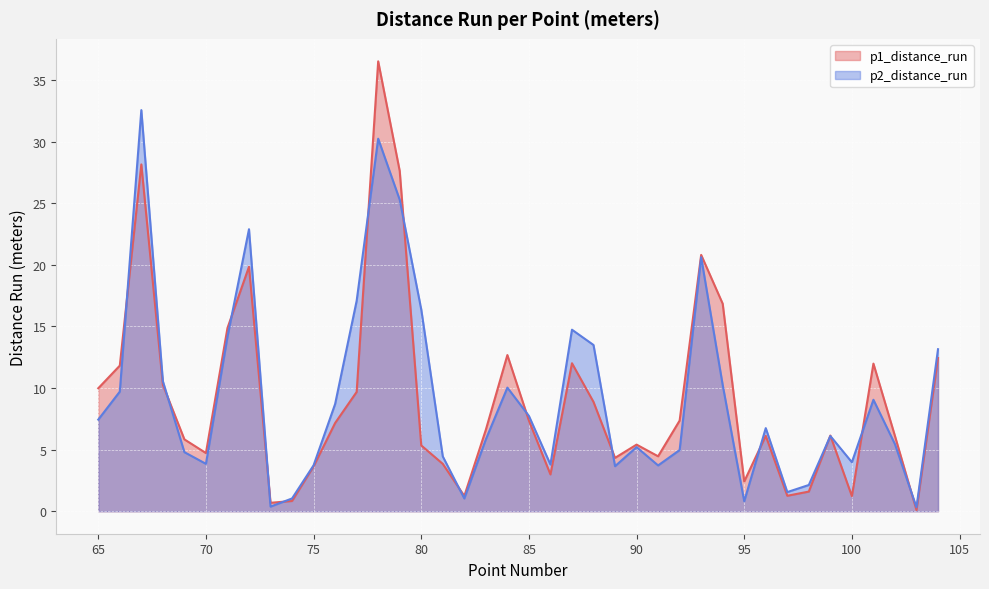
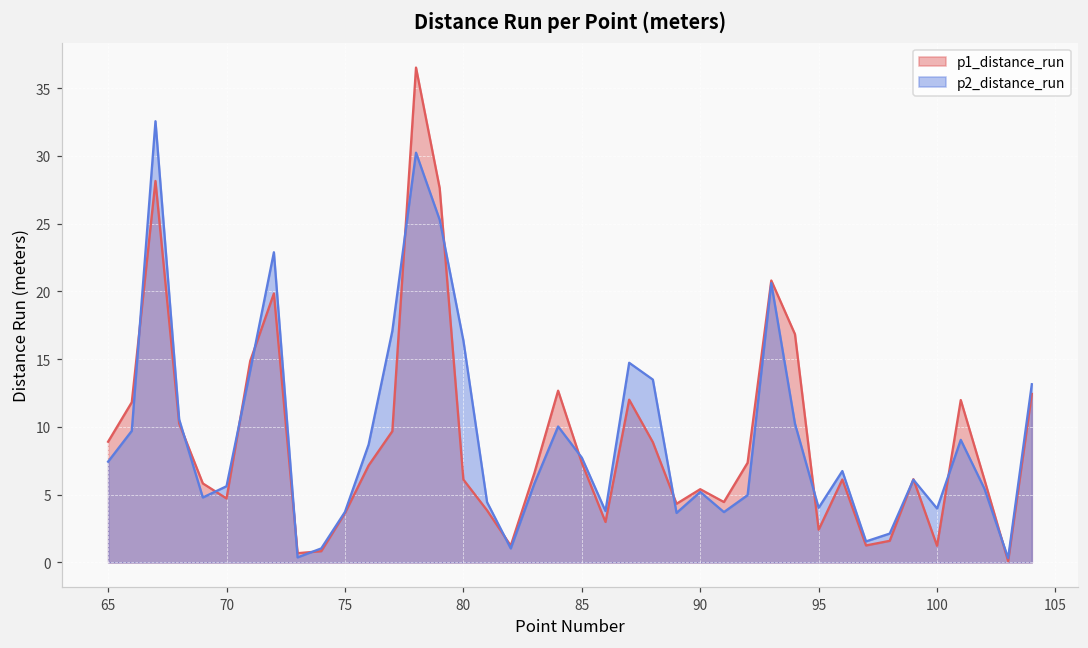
p1_distance_run, 65: 10.0 -> 8.9
p2_distance_run, 70: 3.8 -> 5.6
p1_distance_run, 80: 5.3 -> 6.1
p2_distance_run, 95: 0.8 -> 4.0
